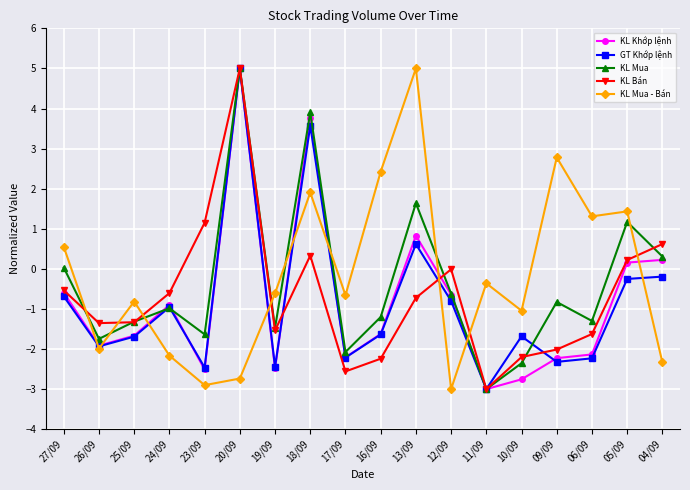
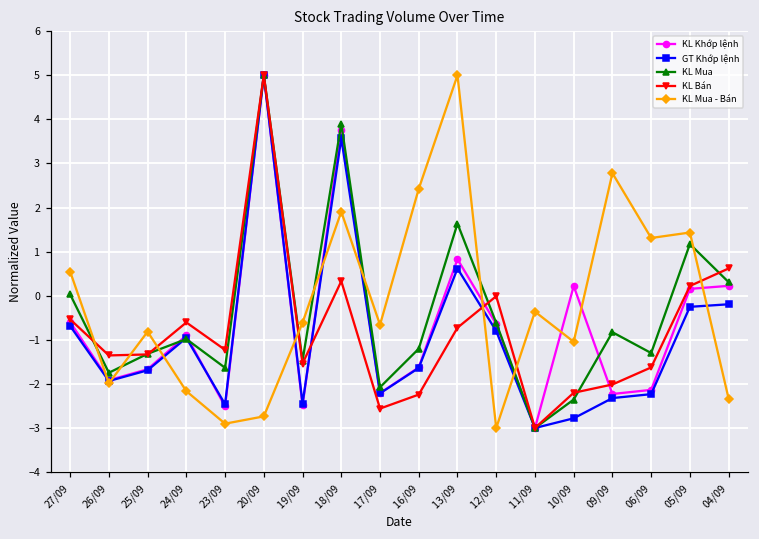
KL Bán, 23/09: 1.1 -> -1.2
KL Khớp lệnh, 10/09: -2.8 -> 0.2
GT Khớp lệnh, 10/09: -1.7 -> -2.8
